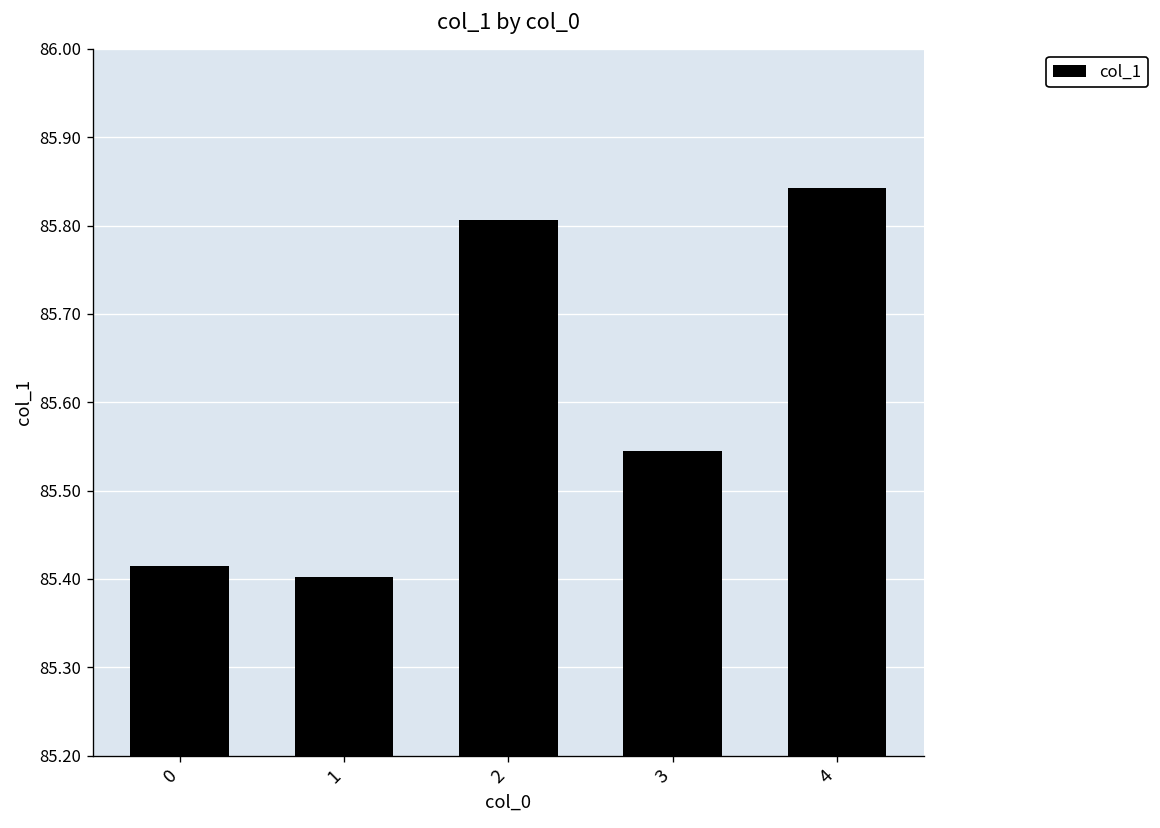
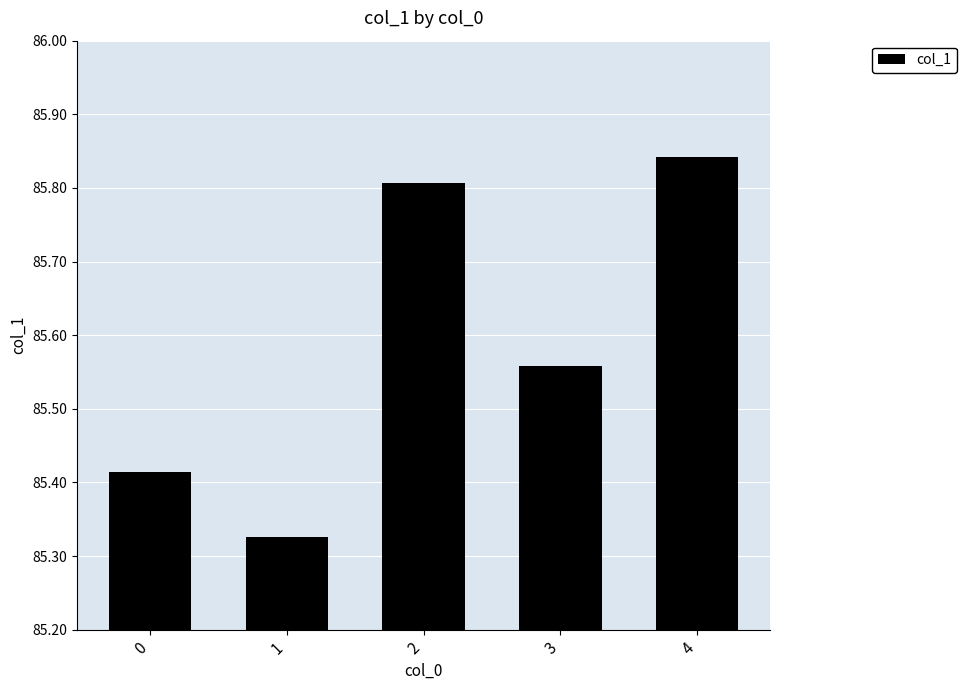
1: 85.40 -> 85.33
3: 85.54 -> 85.56
